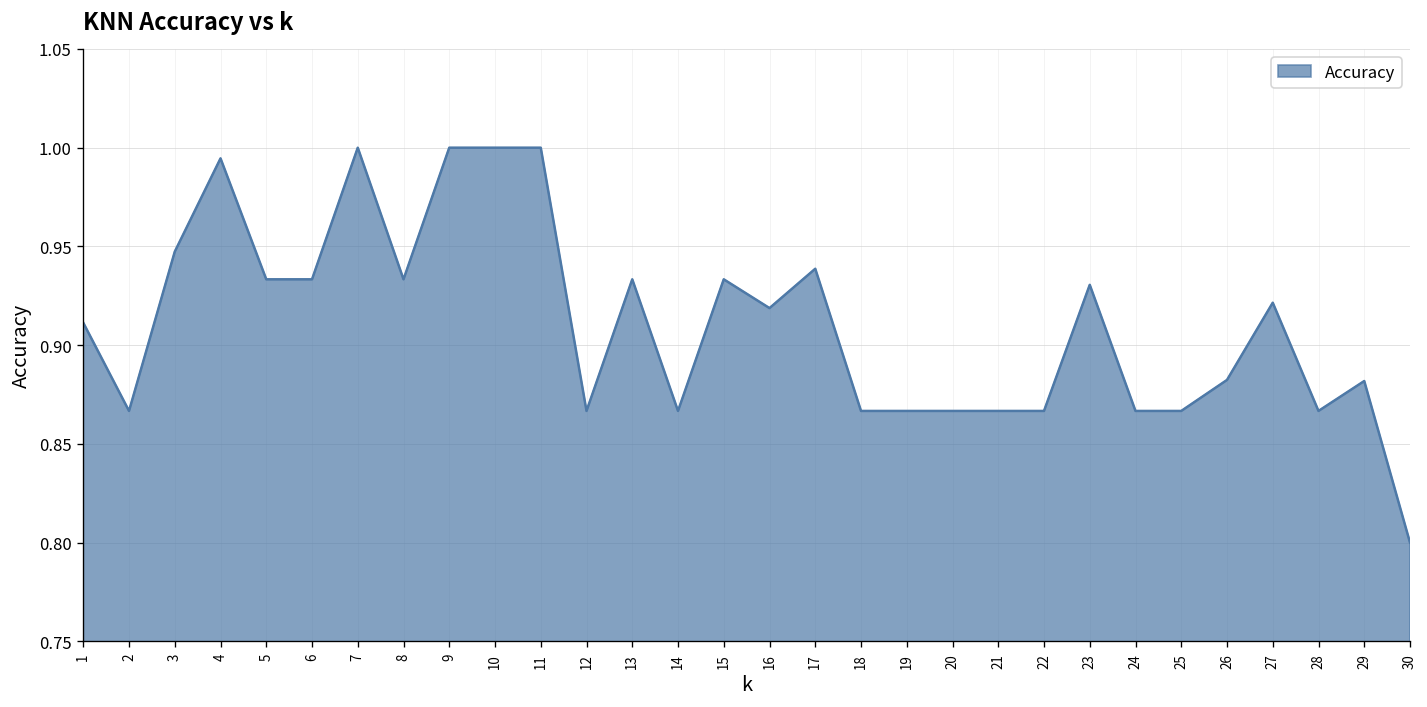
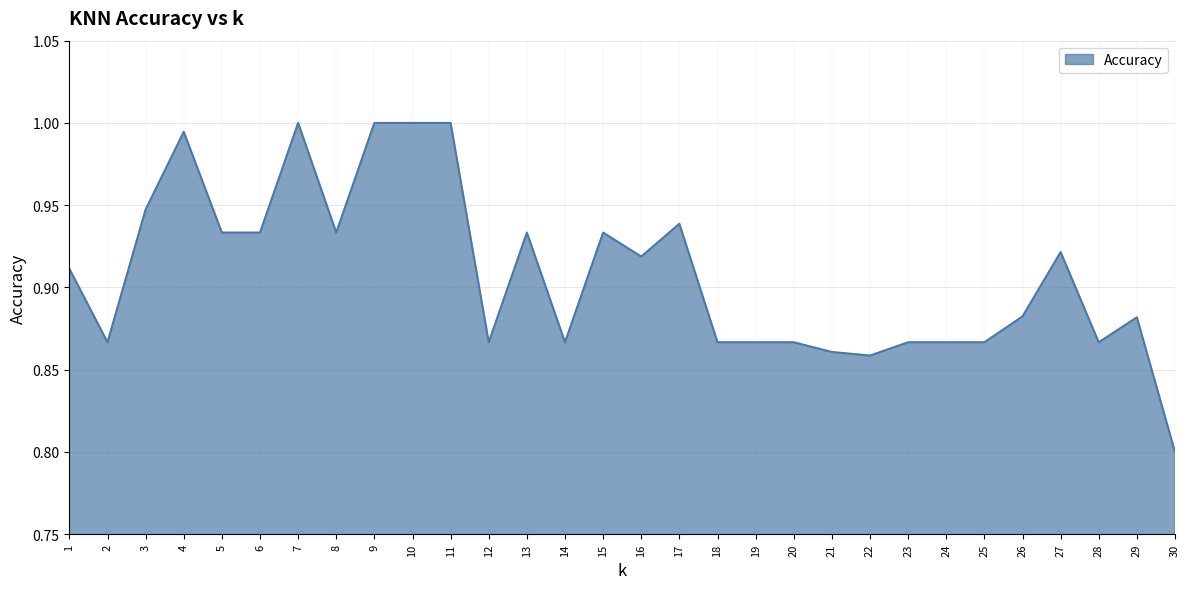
21: 0.867 -> 0.861
22: 0.867 -> 0.859
23: 0.931 -> 0.867
